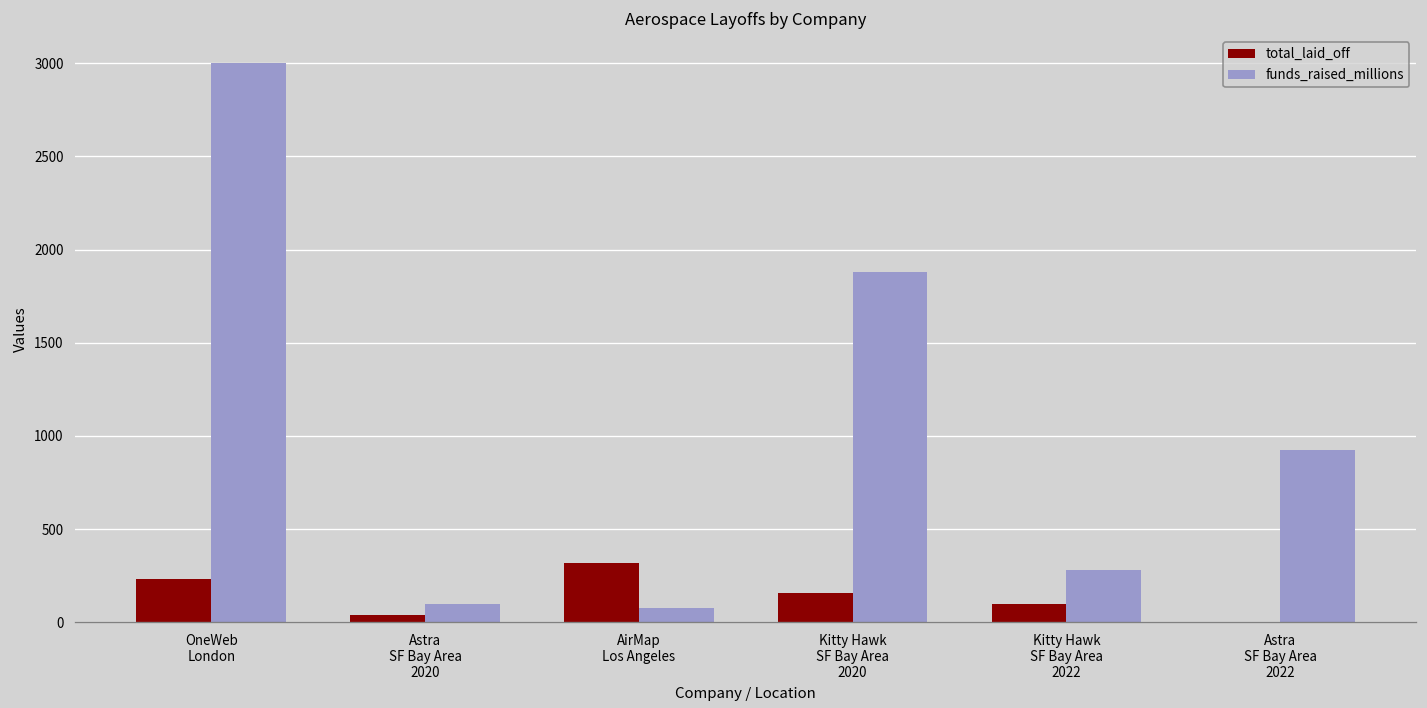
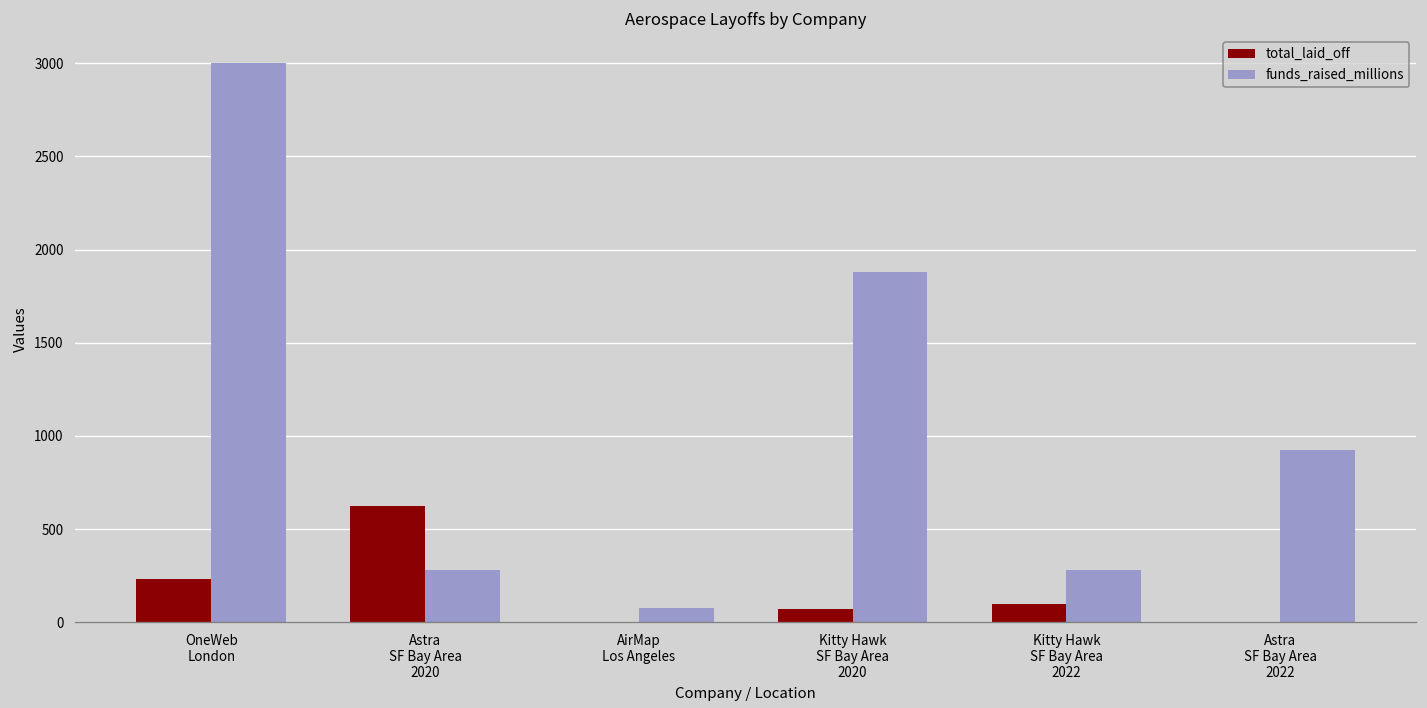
total_laid_off, Astra SF Bay Area 2020: 40 -> 620
funds_raised_millions, Astra SF Bay Area 2020: 100 -> 280
total_laid_off, AirMap Los Angeles: 320 -> 0
total_laid_off, Kitty Hawk SF Bay Area 2020: 160 -> 70
